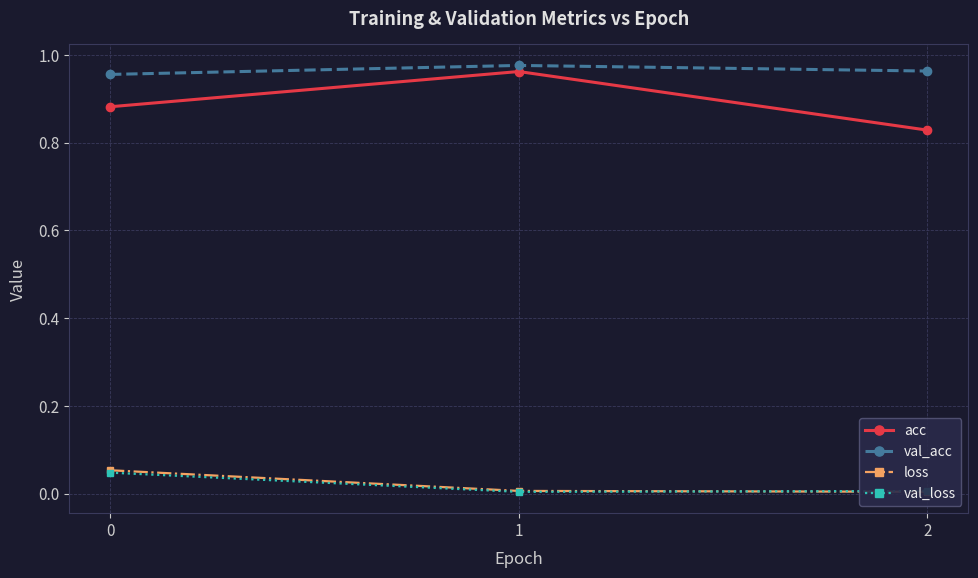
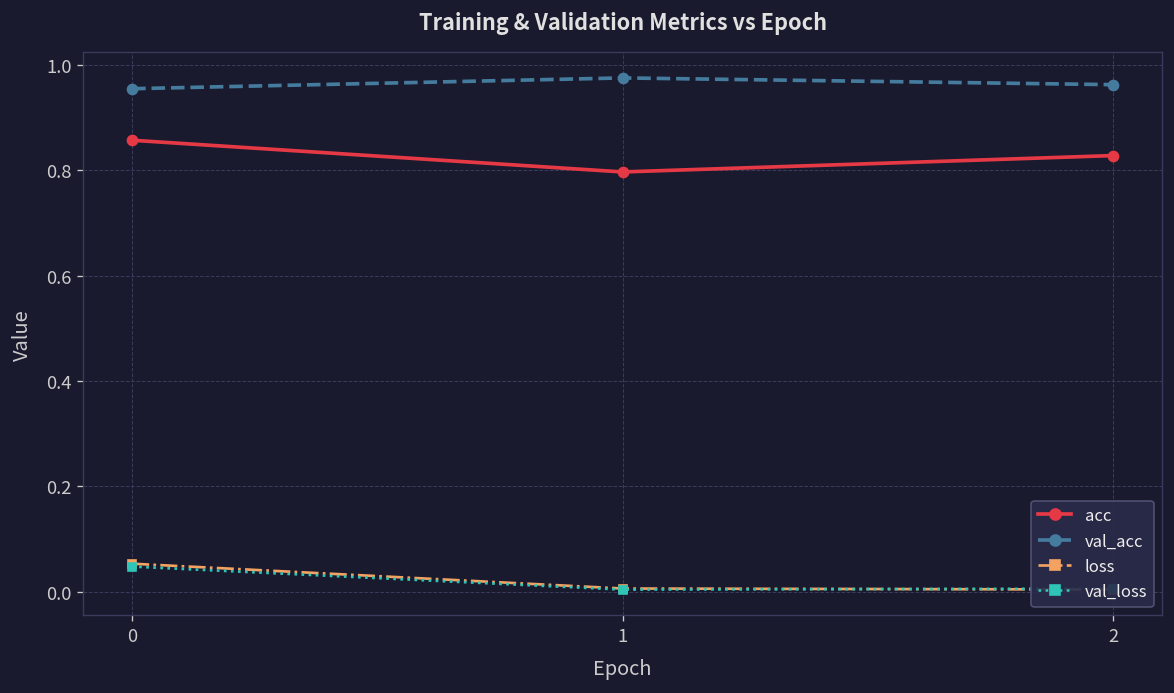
acc, 0: 0.88 -> 0.86
acc, 1: 0.96 -> 0.80
